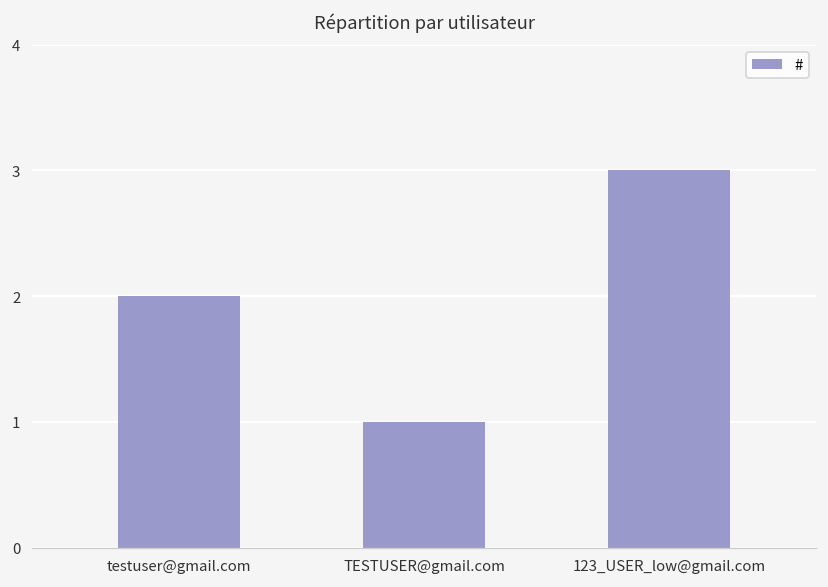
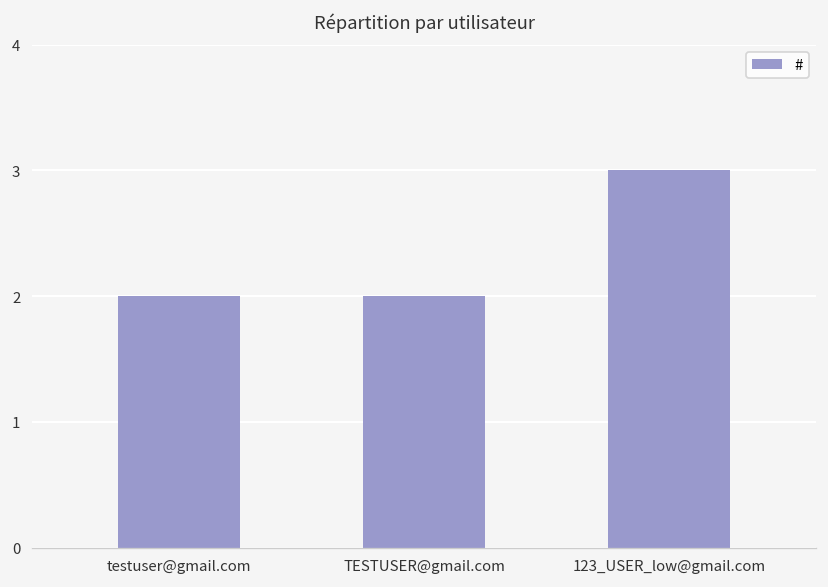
TESTUSER@gmail.com: 1 -> 2
